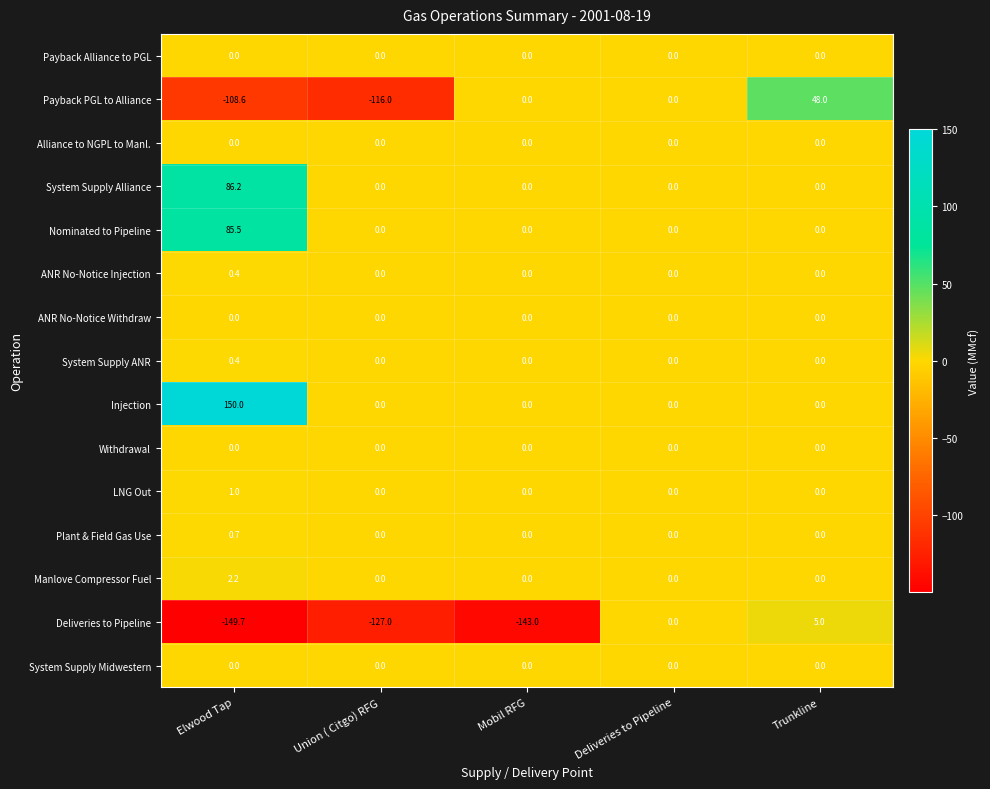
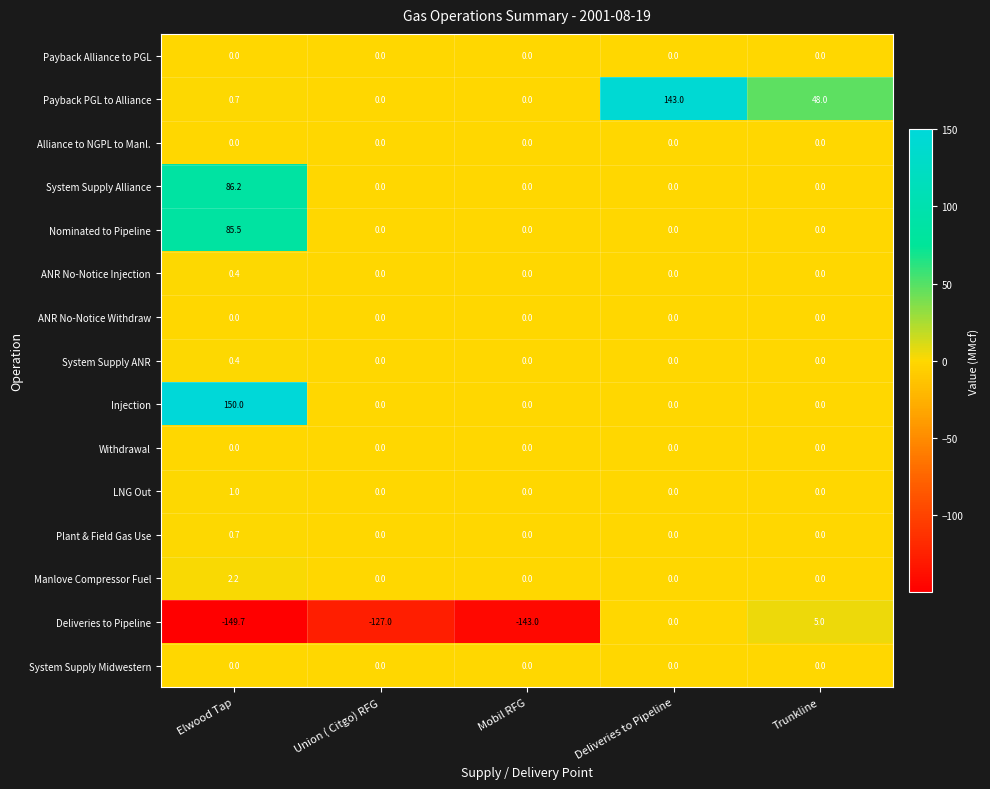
Payback PGL to Alliance, Elwood Tap: -108.6 -> 0.7
Payback PGL to Alliance, Union ( Citgo) RFG: -116.0 -> 0.0
Payback PGL to Alliance, Deliveries to Pipeline: 0.0 -> 143.0
